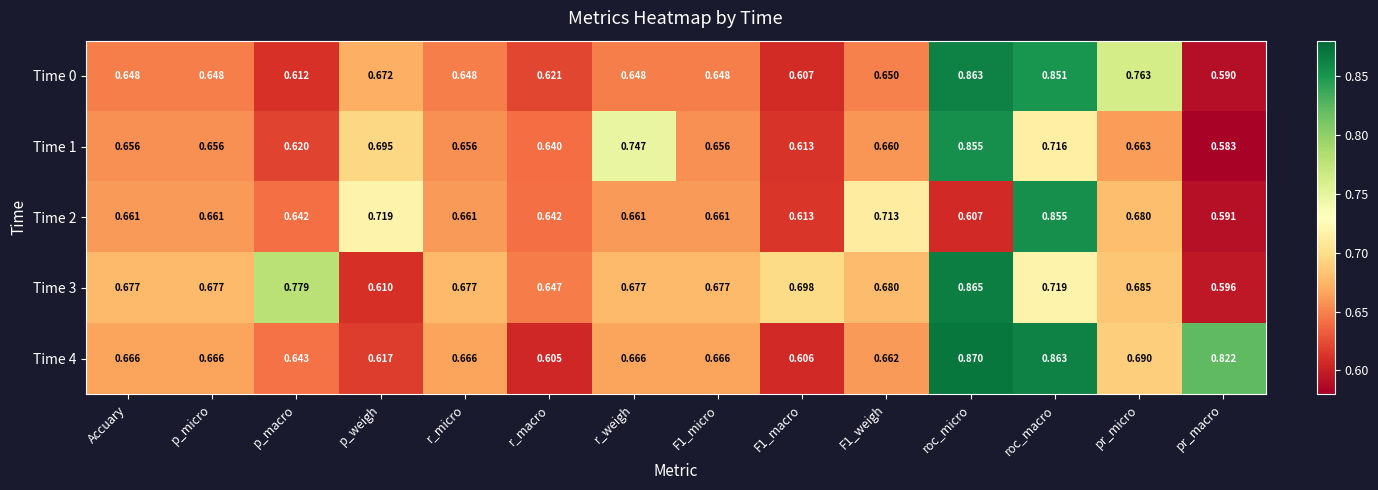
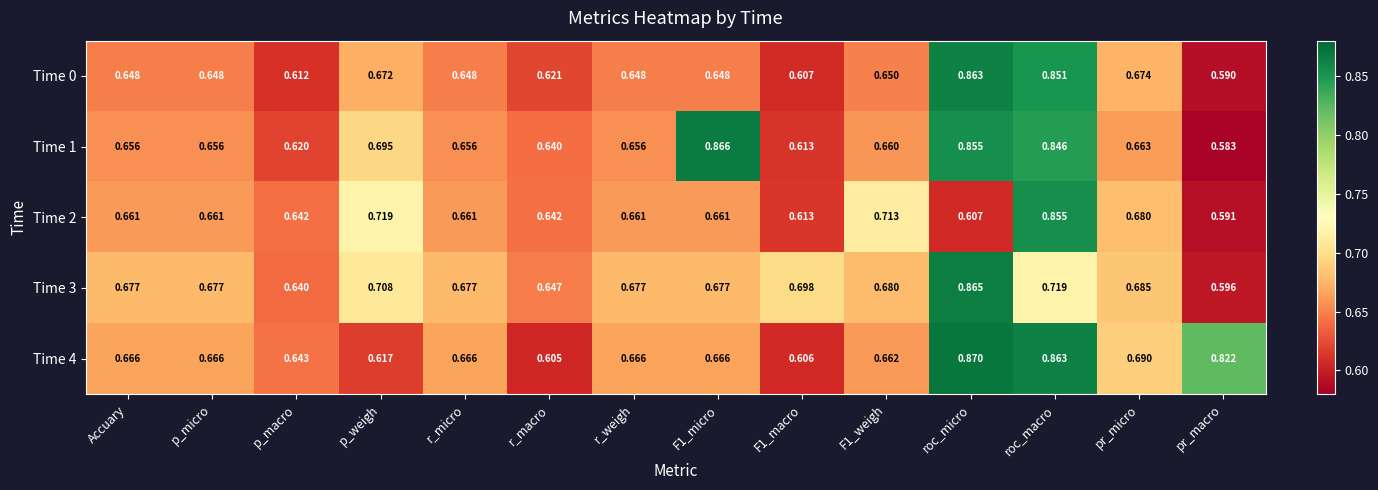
Time 0, pr_micro: 0.763 -> 0.674
Time 1, r_weigh: 0.747 -> 0.656
Time 1, F1_micro: 0.656 -> 0.866
Time 1, roc_macro: 0.716 -> 0.846
Time 3, p_macro: 0.779 -> 0.640
Time 3, p_weigh: 0.610 -> 0.708
